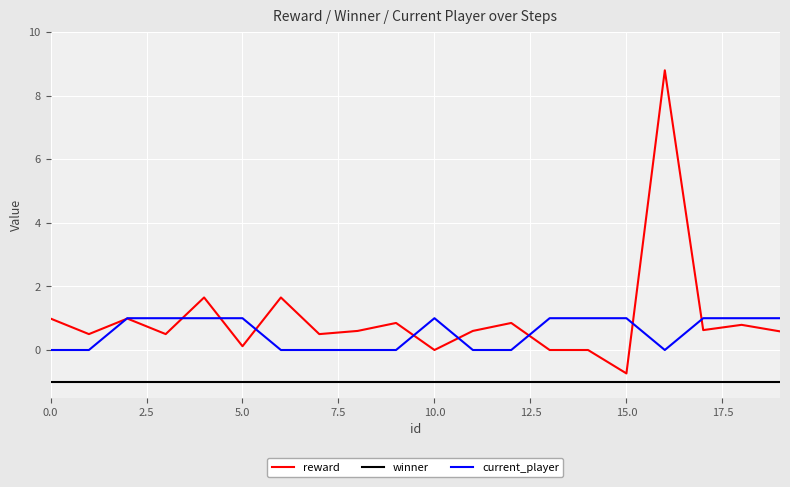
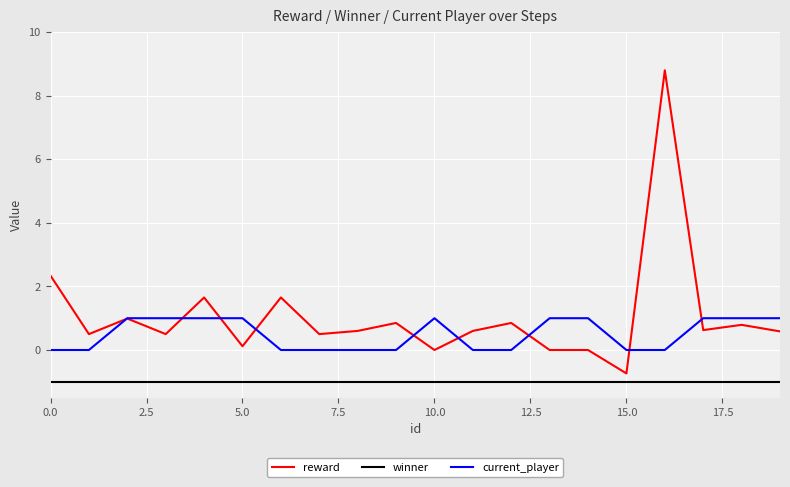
reward, 0.0: 1.0 -> 2.3
current_player, 15.0: 1 -> 0
